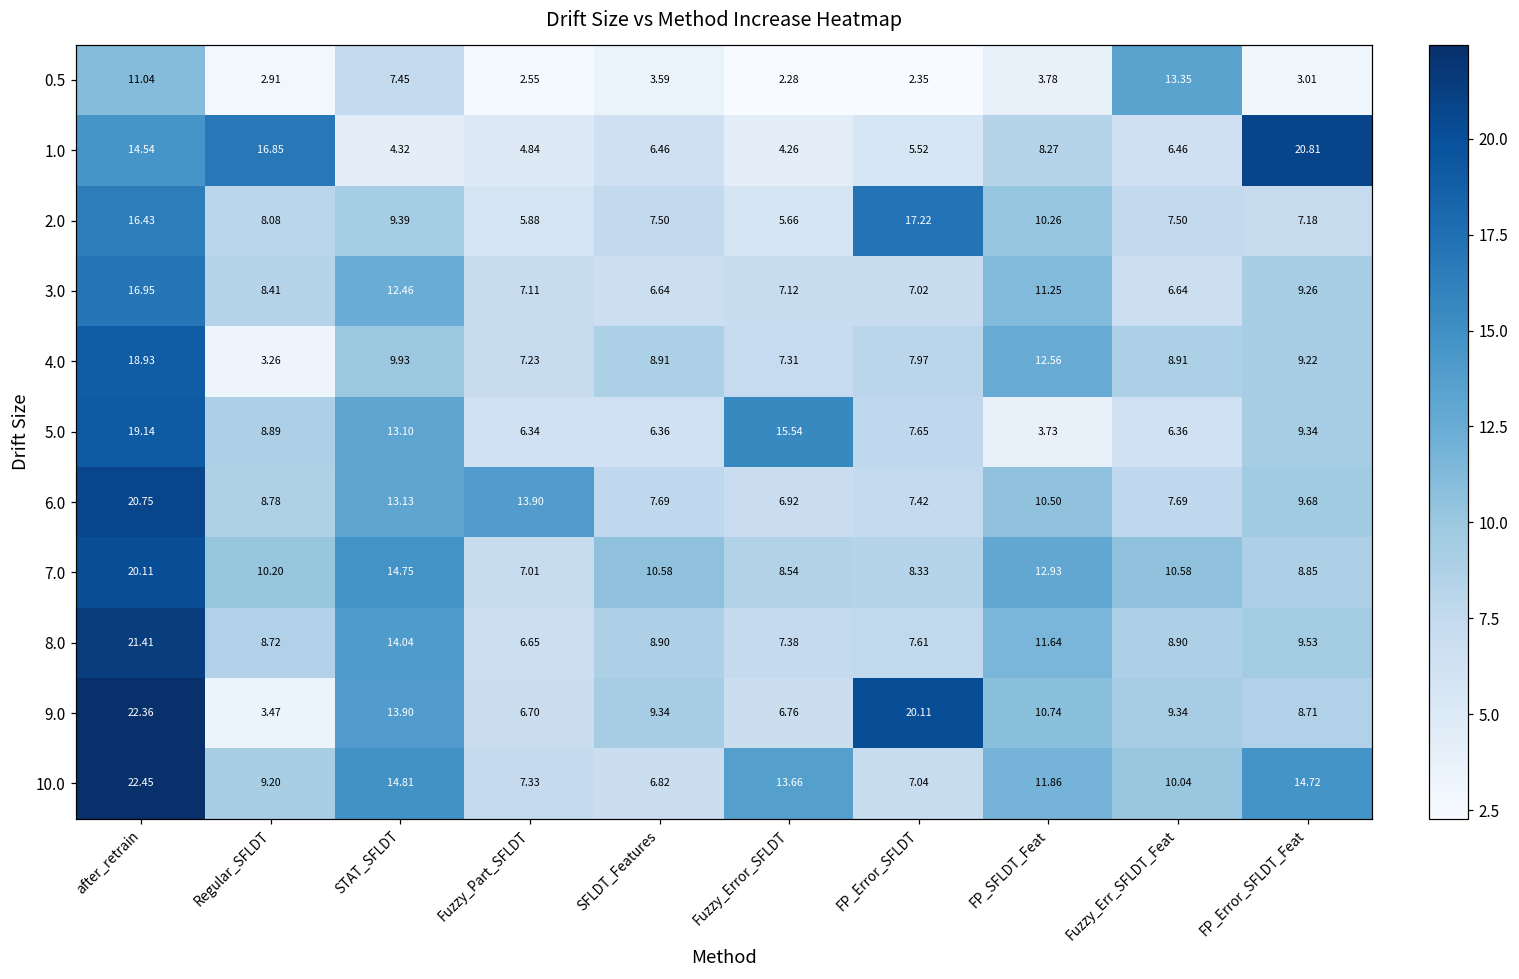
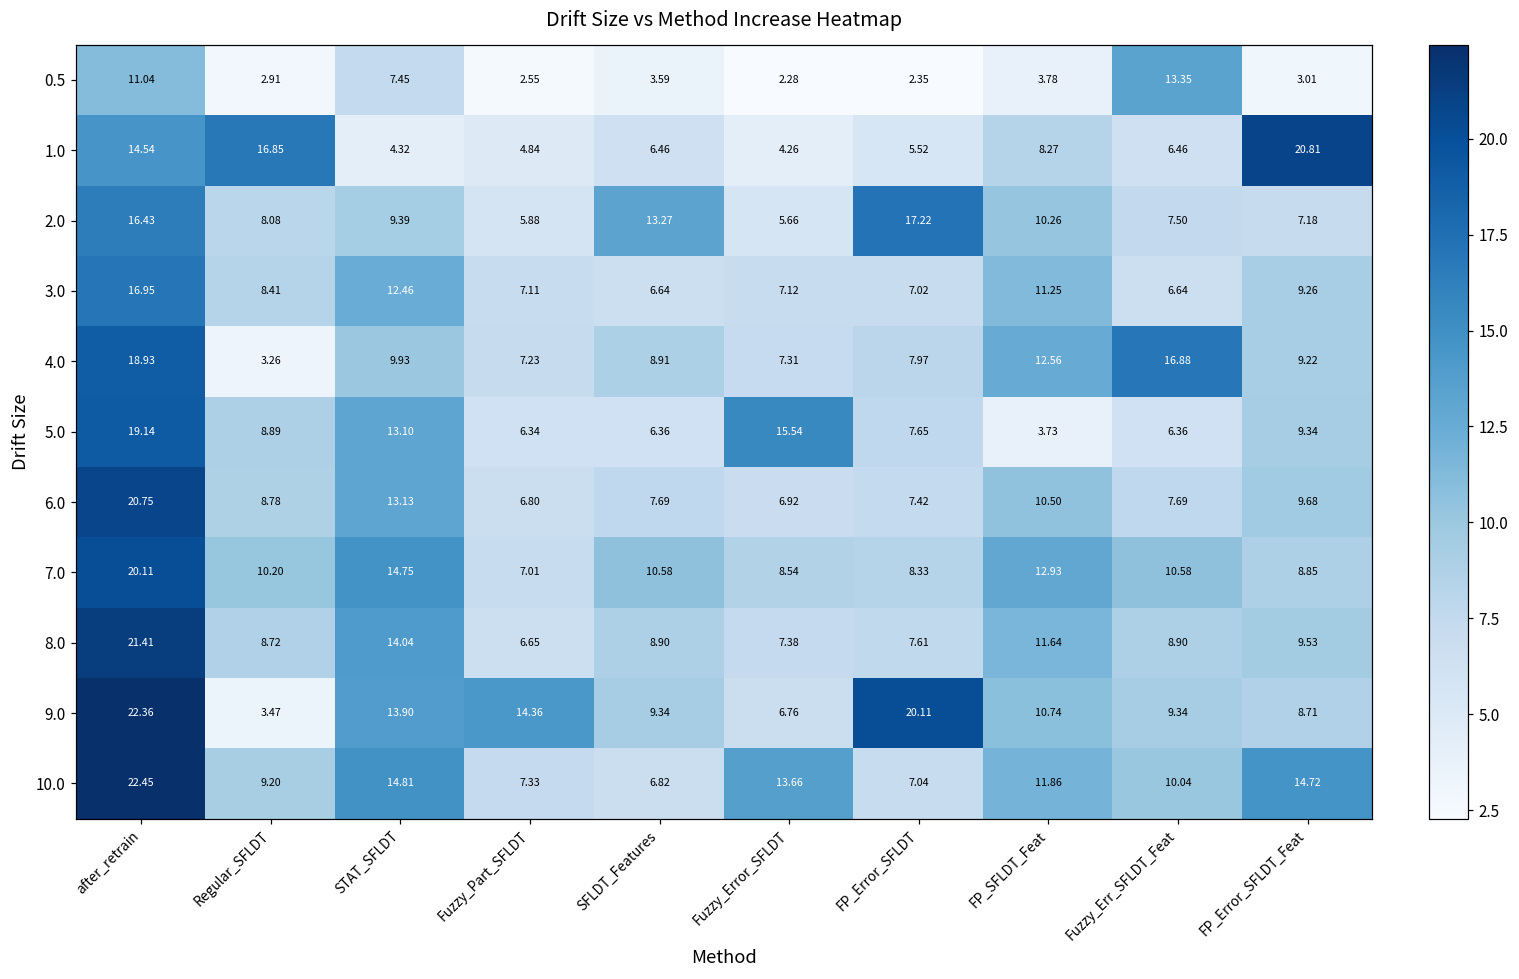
2.0, SFLDT_Features: 7.50 -> 13.27
4.0, Fuzzy_Err_SFLDT_Feat: 8.91 -> 16.88
6.0, Fuzzy_Part_SFLDT: 13.90 -> 6.80
9.0, Fuzzy_Part_SFLDT: 6.70 -> 14.36
